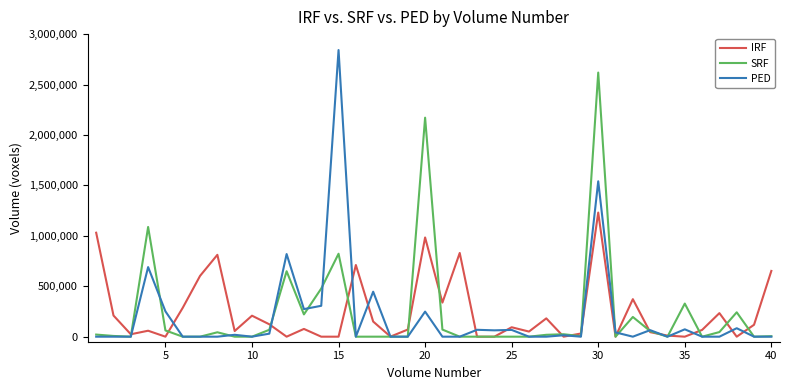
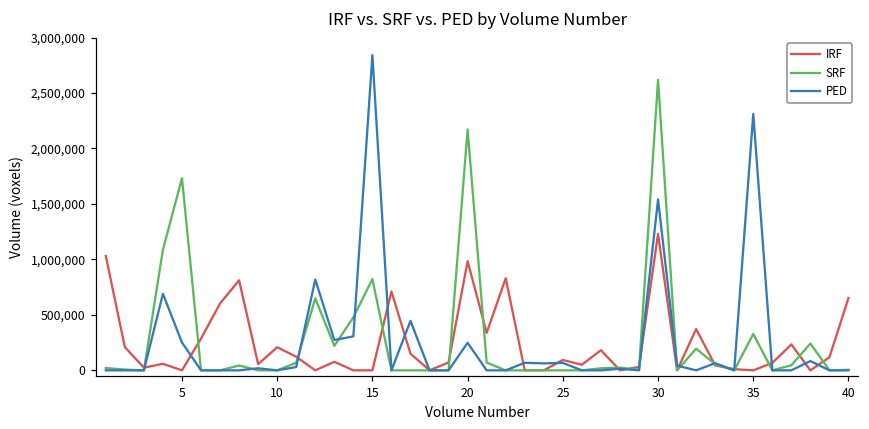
SRF, 5: 60,000 -> 1,730,000
PED, 35: 70,000 -> 2,310,000
